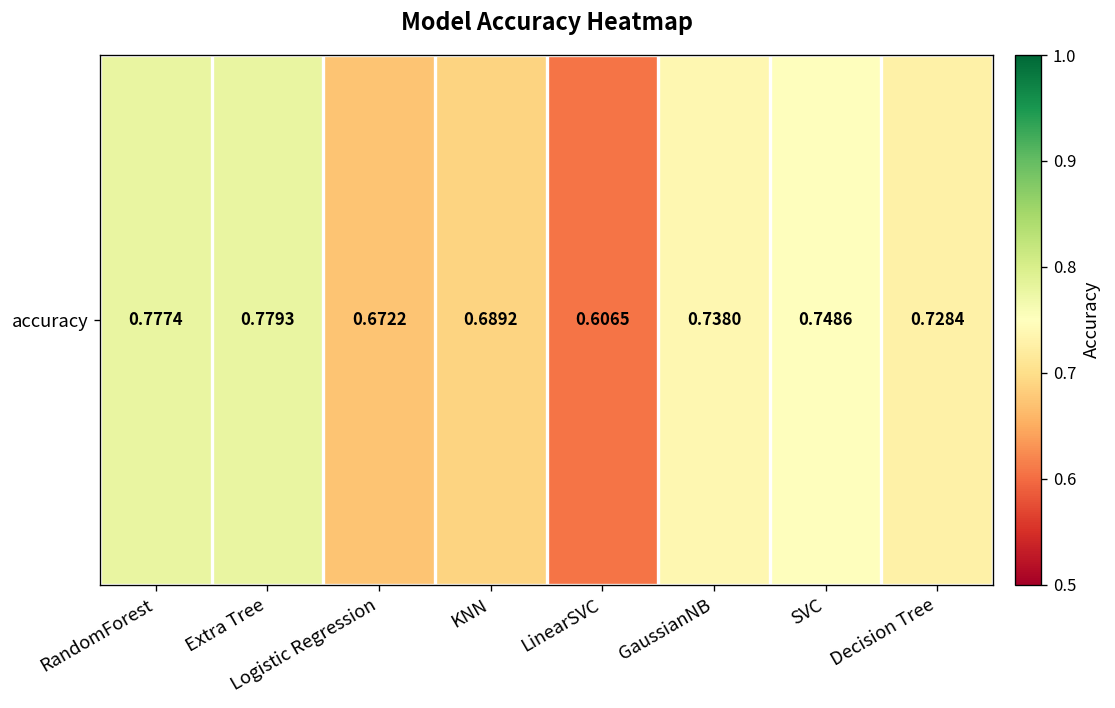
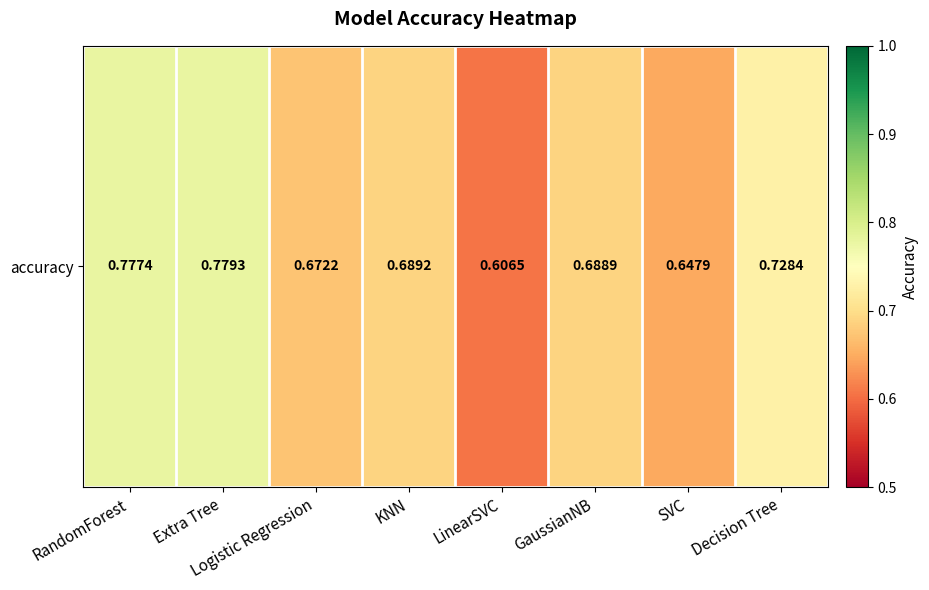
accuracy, GaussianNB: 0.7380 -> 0.6889
accuracy, SVC: 0.7486 -> 0.6479
